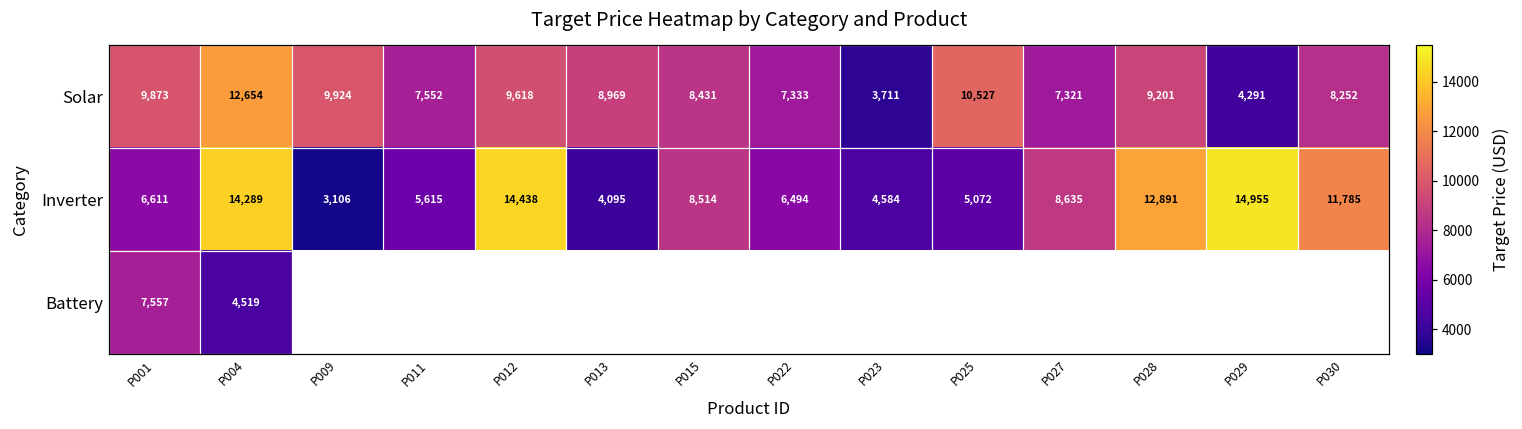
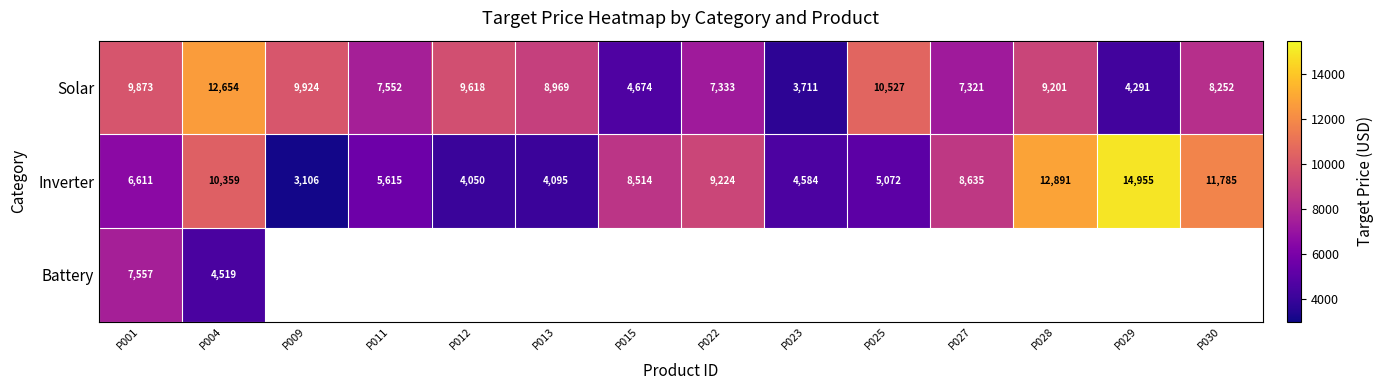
Solar, P015: 8,431 -> 4,674
Inverter, P004: 14,289 -> 10,359
Inverter, P012: 14,438 -> 4,050
Inverter, P022: 6,494 -> 9,224
